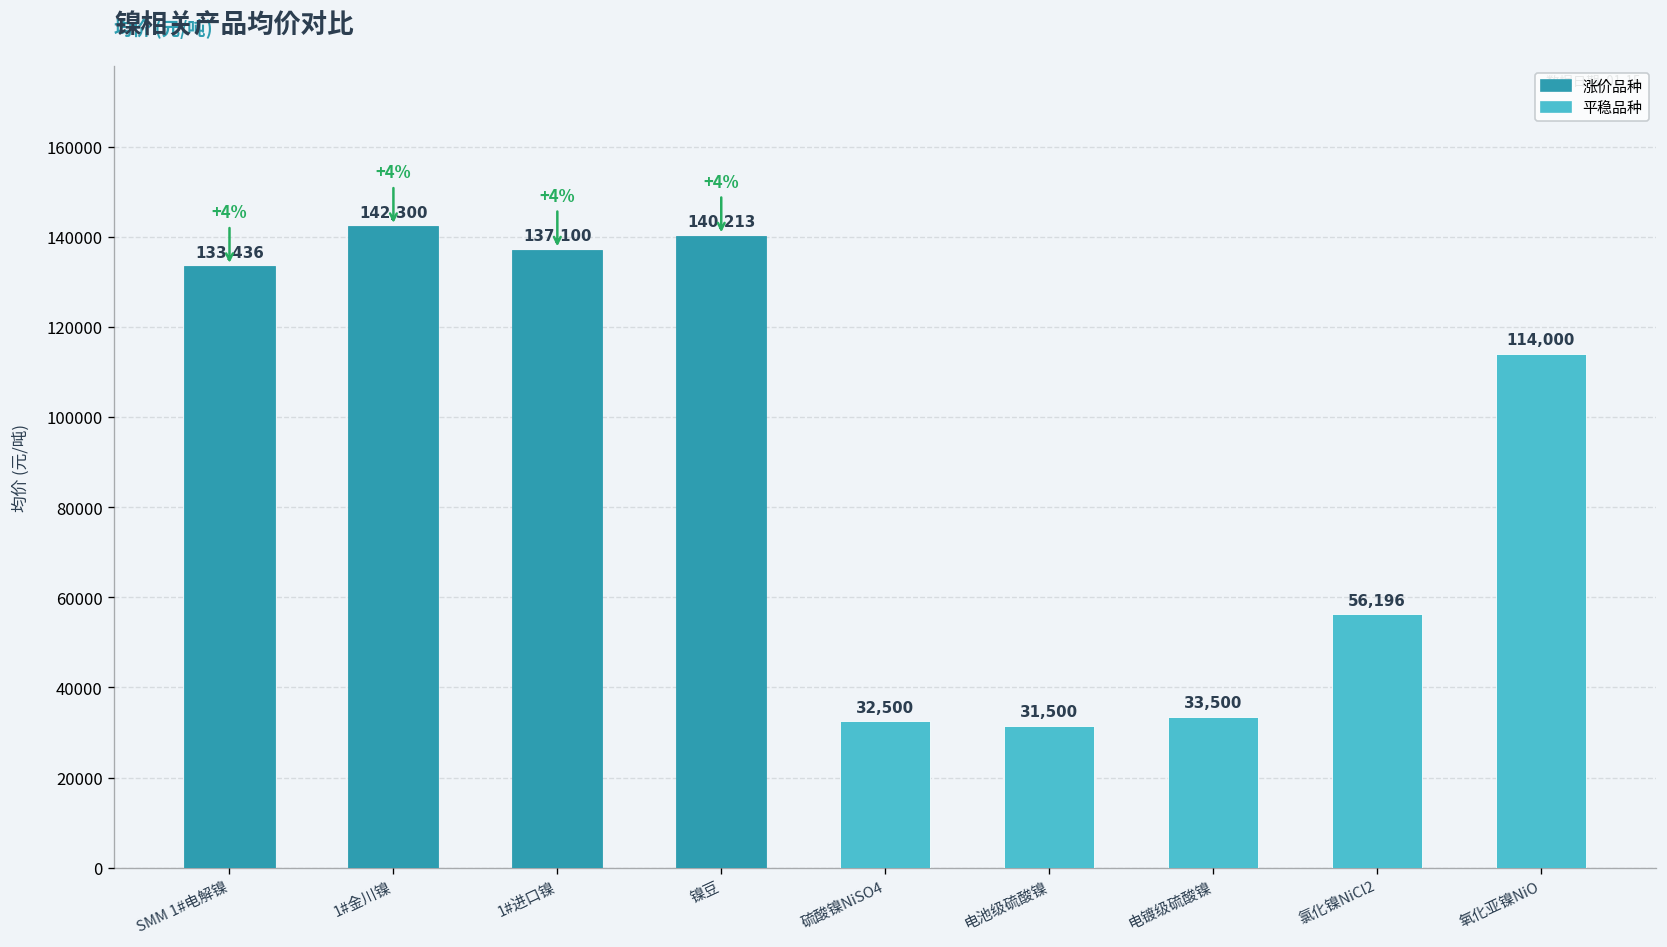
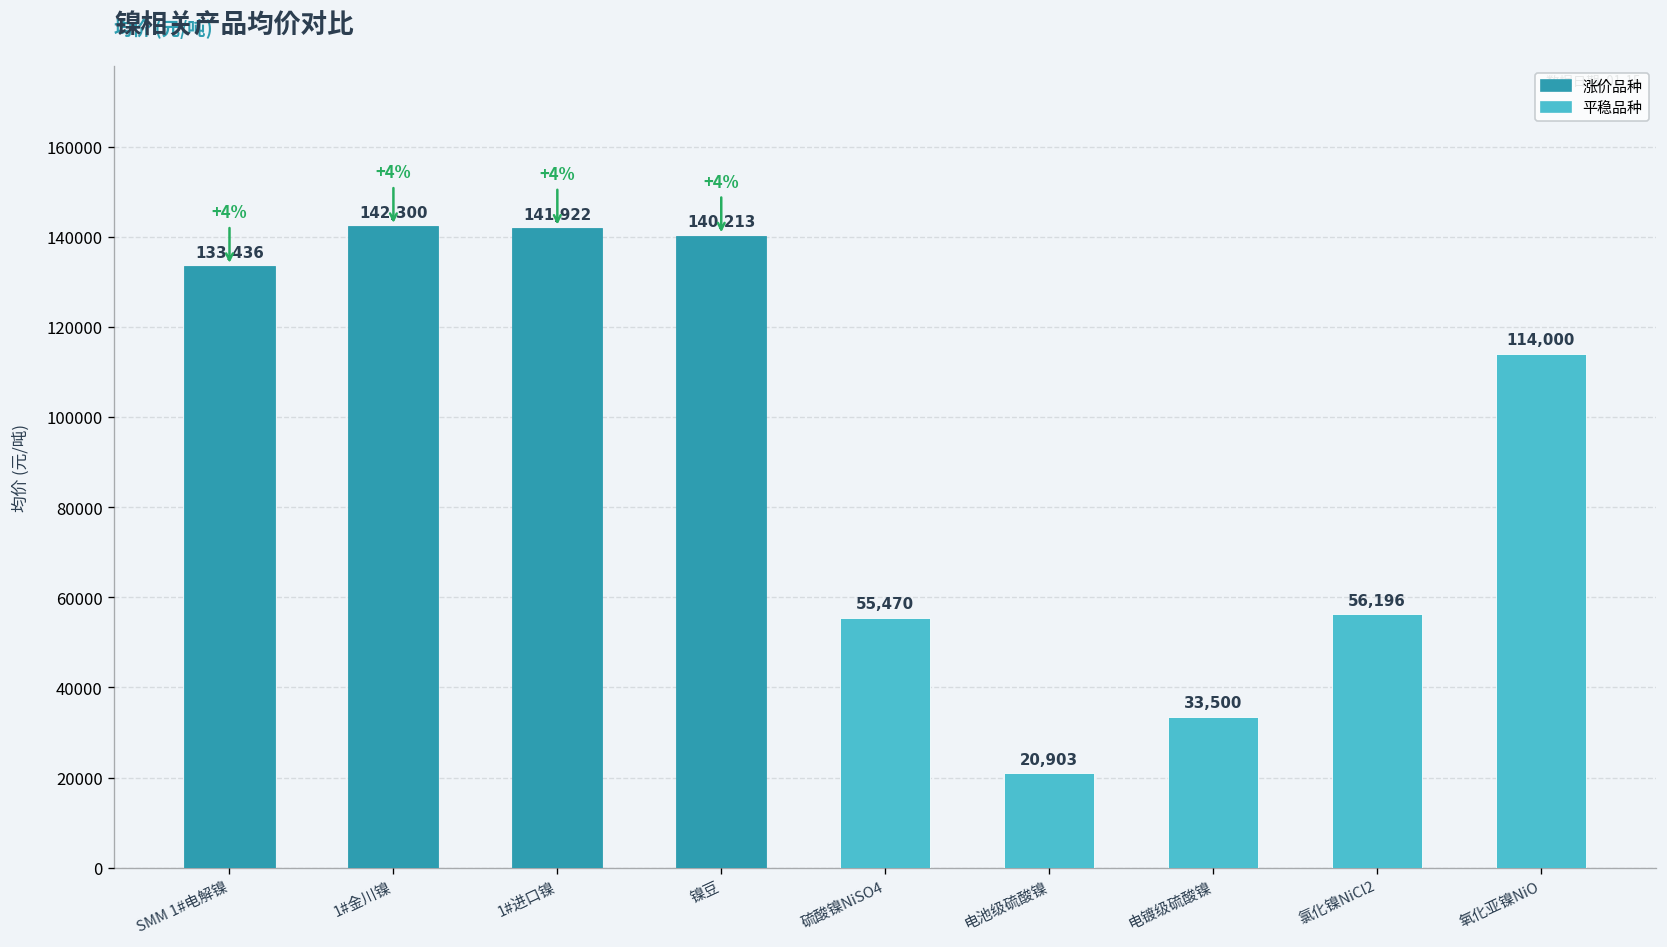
1#进口镍: 137,100 -> 141,922
硫酸镍NiSO4: 32,500 -> 55,470
电池级硫酸镍: 31,500 -> 20,903
